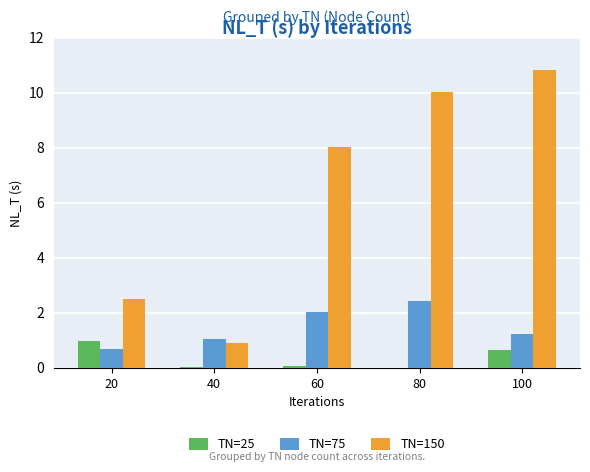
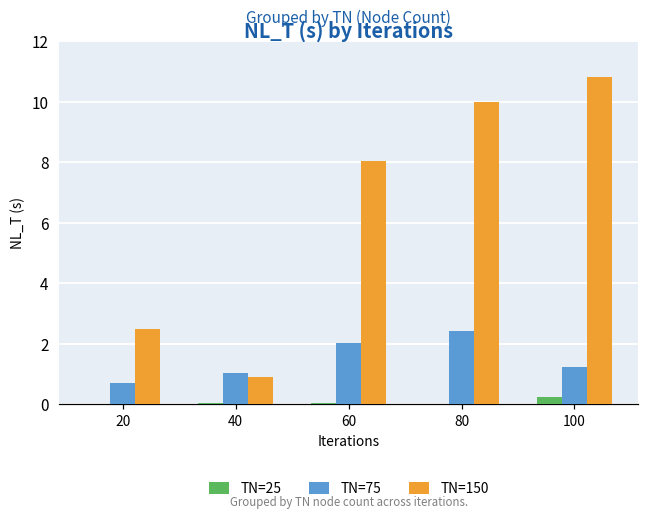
TN=25, 20: 1.0 -> 0.0
TN=25, 100: 0.7 -> 0.2
